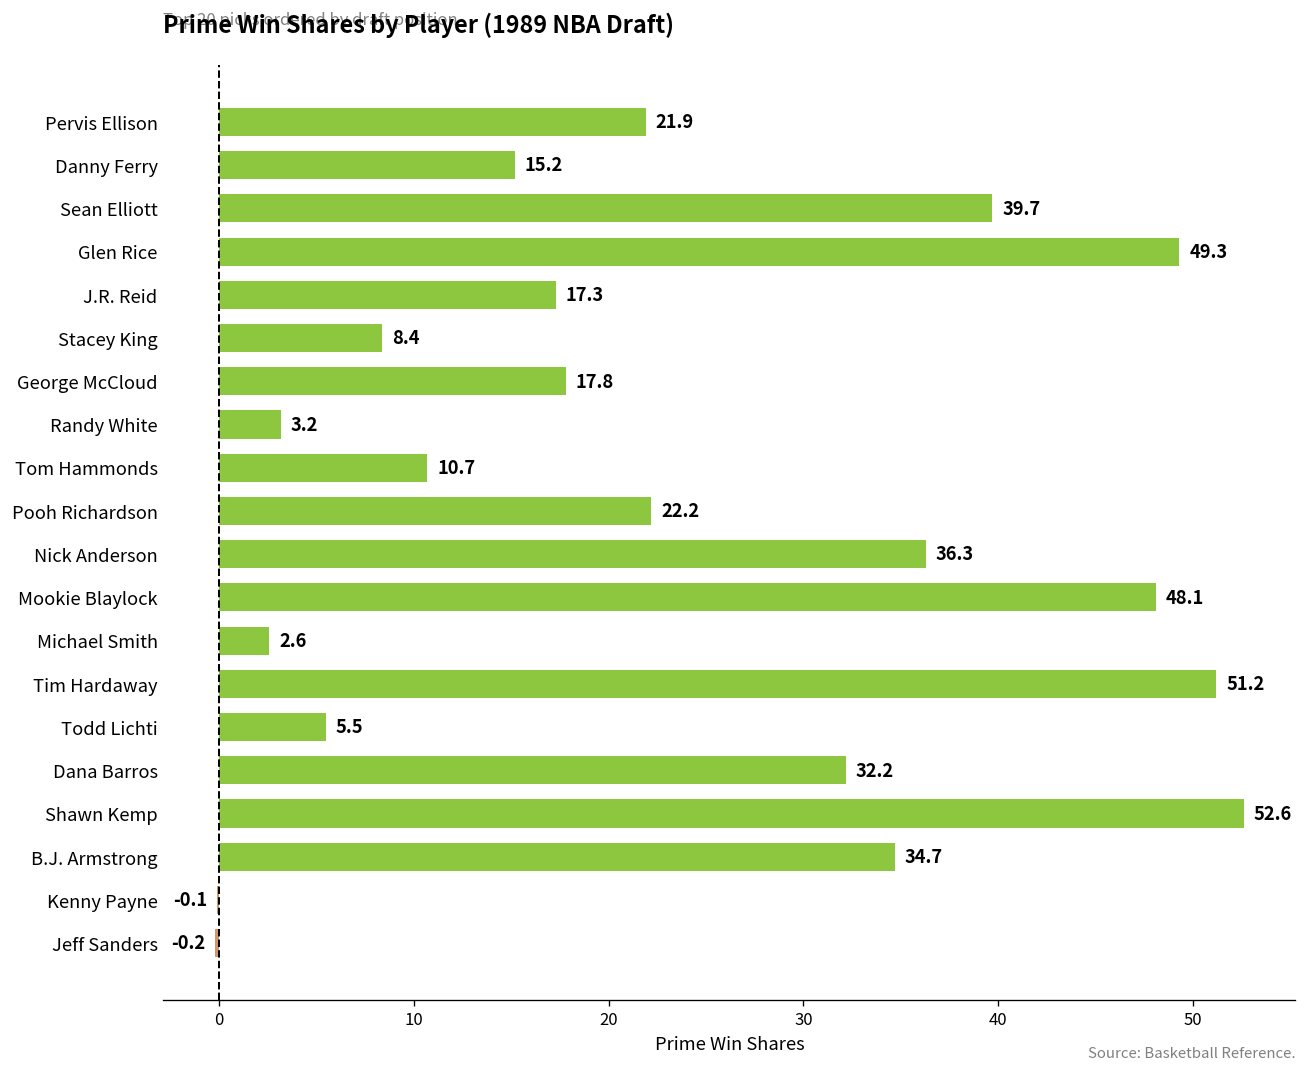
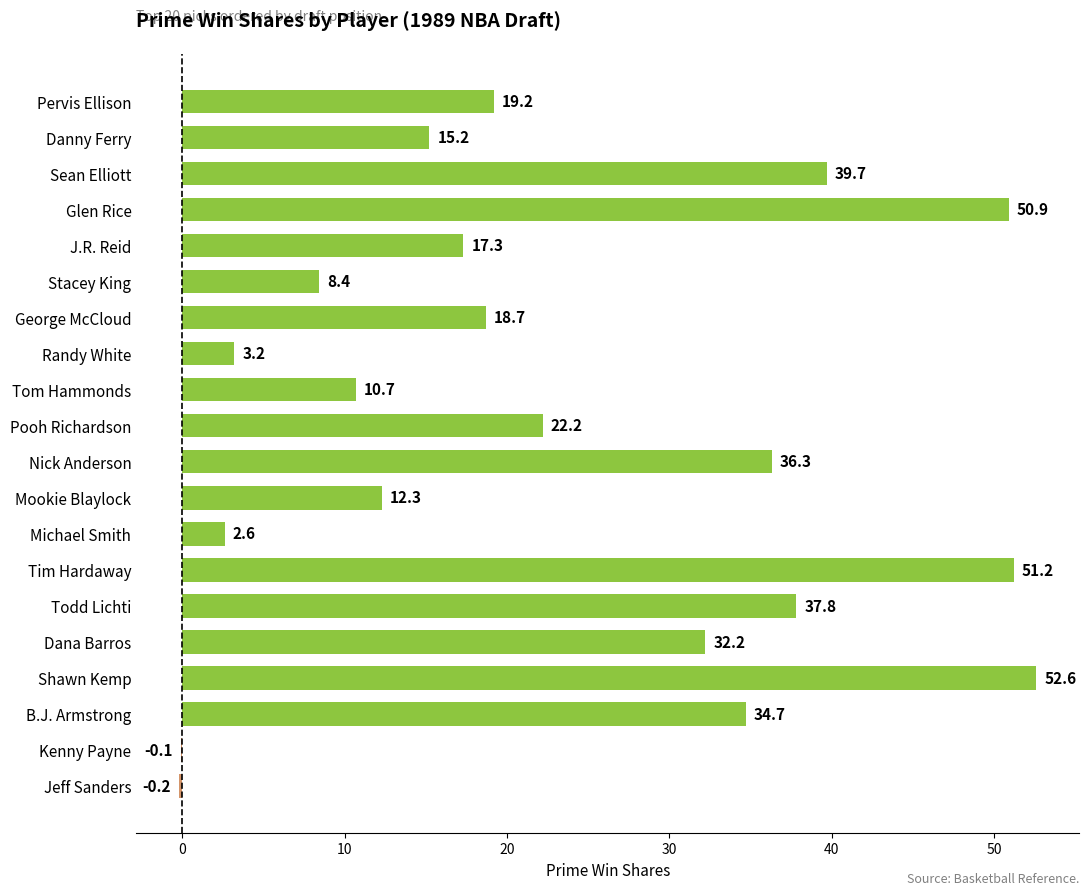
Pervis Ellison: 21.9 -> 19.2
Glen Rice: 49.3 -> 50.9
George McCloud: 17.8 -> 18.7
Mookie Blaylock: 48.1 -> 12.3
Todd Lichti: 5.5 -> 37.8
